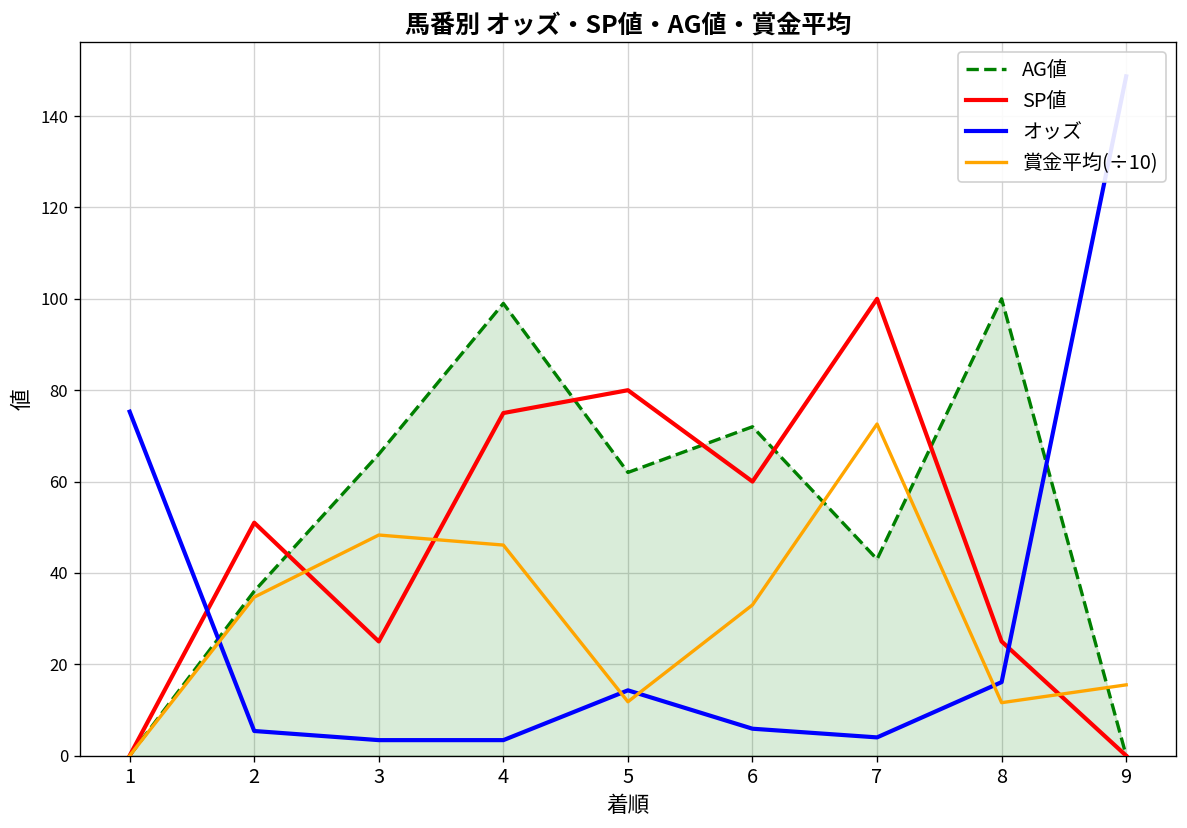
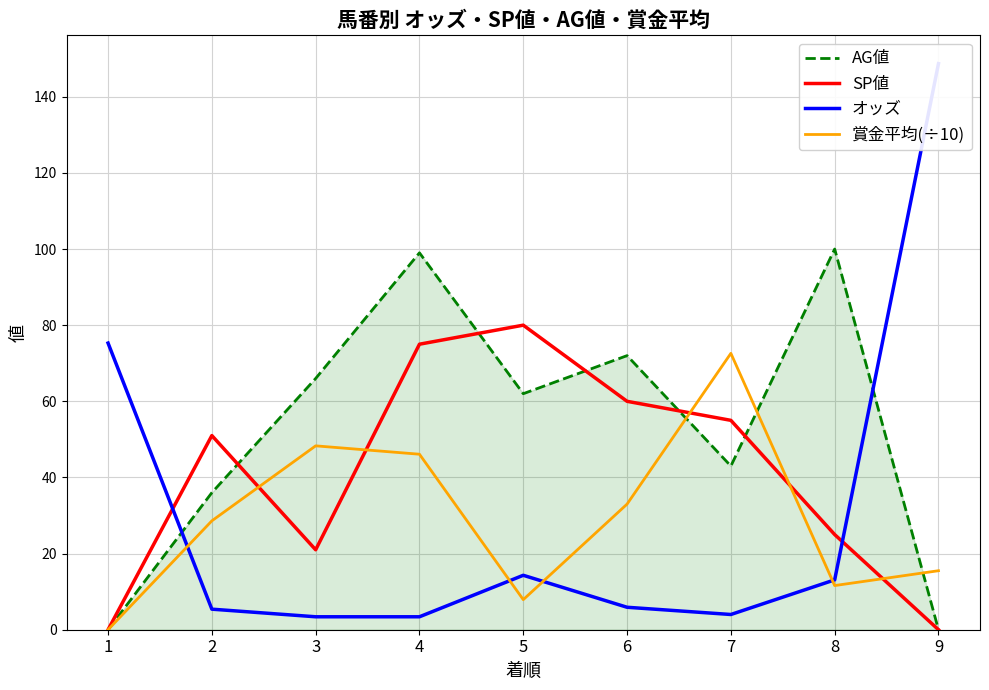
賞金平均(÷10), 2: 35 -> 29
SP値, 3: 25 -> 21
賞金平均(÷10), 5: 12 -> 8
SP値, 7: 100 -> 55
オッズ, 8: 16 -> 13
